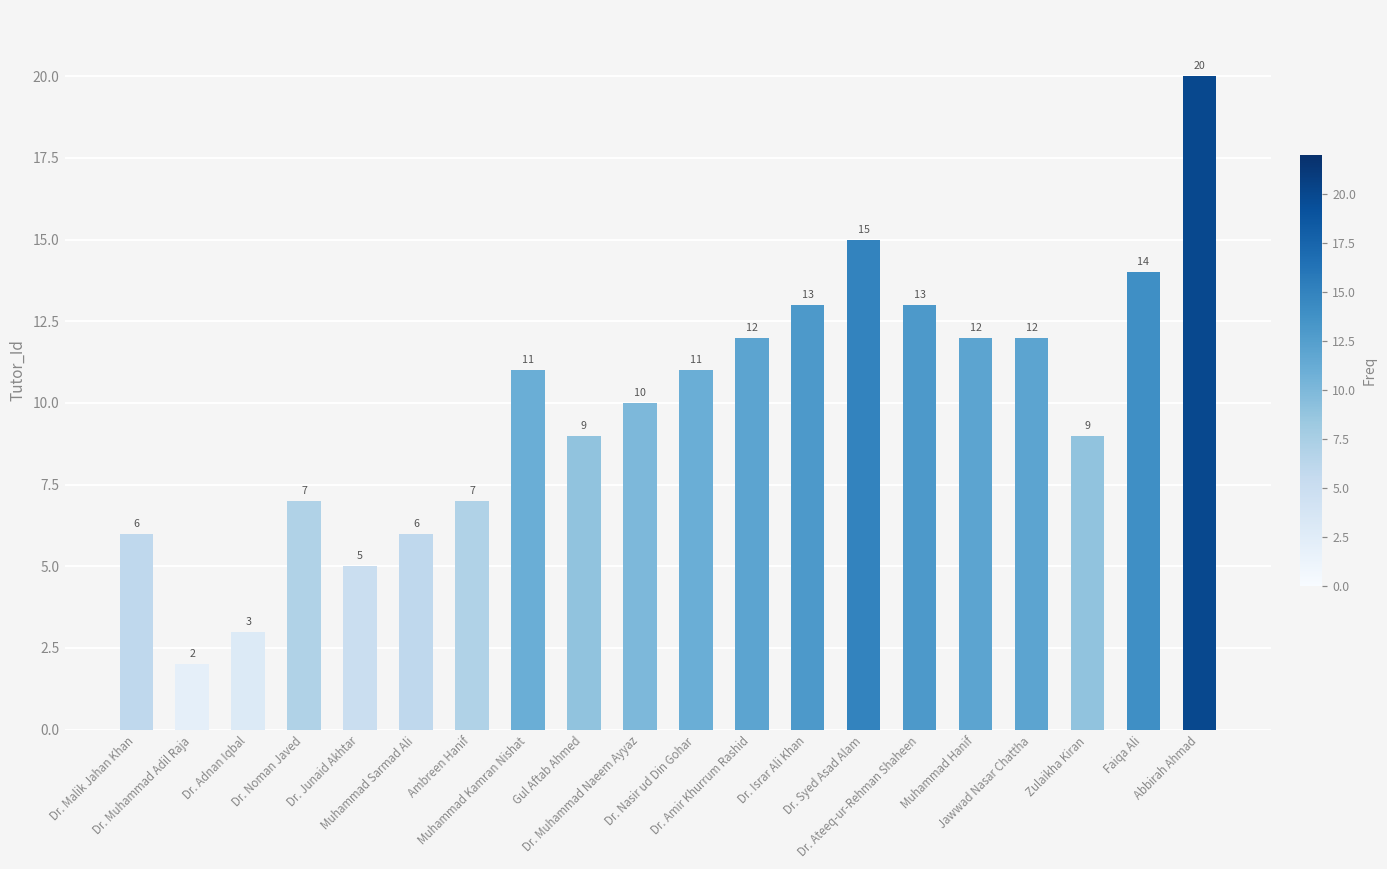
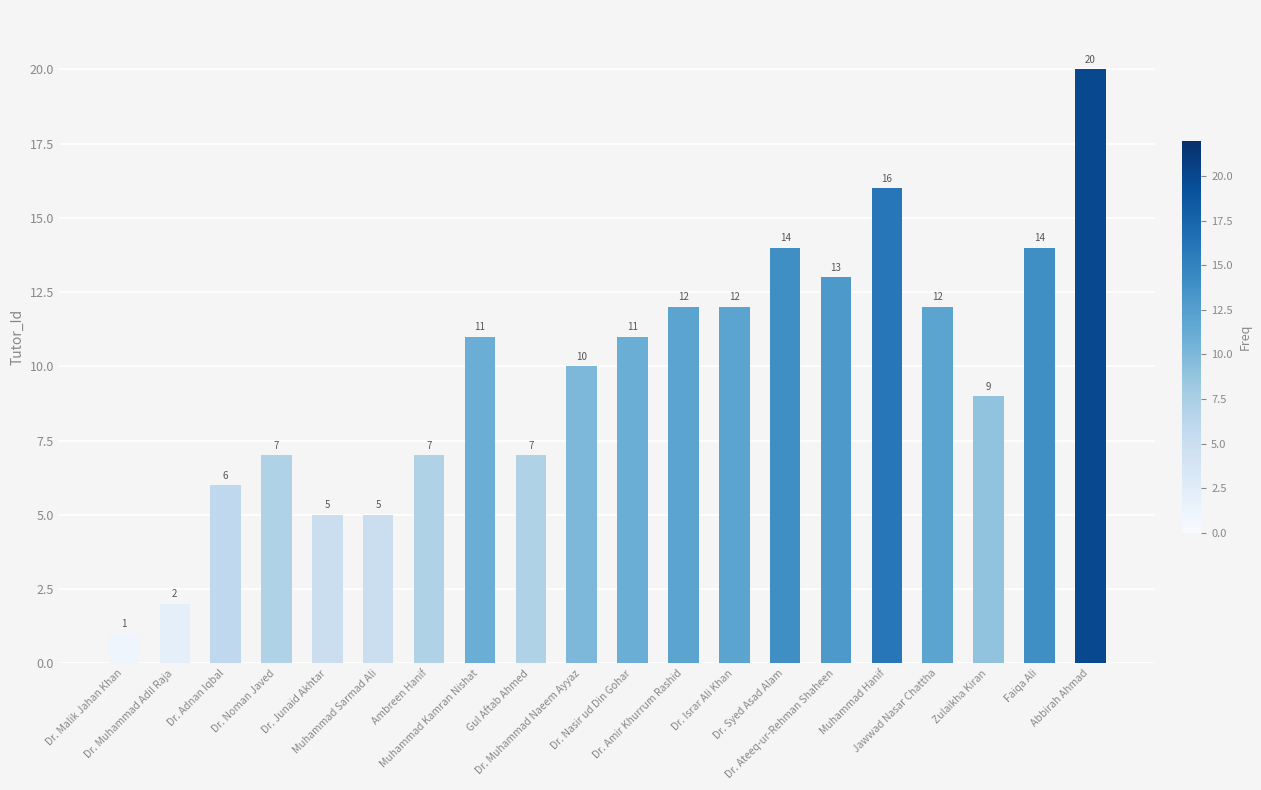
Dr. Malik Jahan Khan: 6 -> 1
Dr. Adnan Iqbal: 3 -> 6
Muhammad Sarmad Ali: 6 -> 5
Gul Aftab Ahmed: 9 -> 7
Dr. Israr Ali Khan: 13 -> 12
Dr. Syed Asad Alam: 15 -> 14
Muhammad Hanif: 12 -> 16
